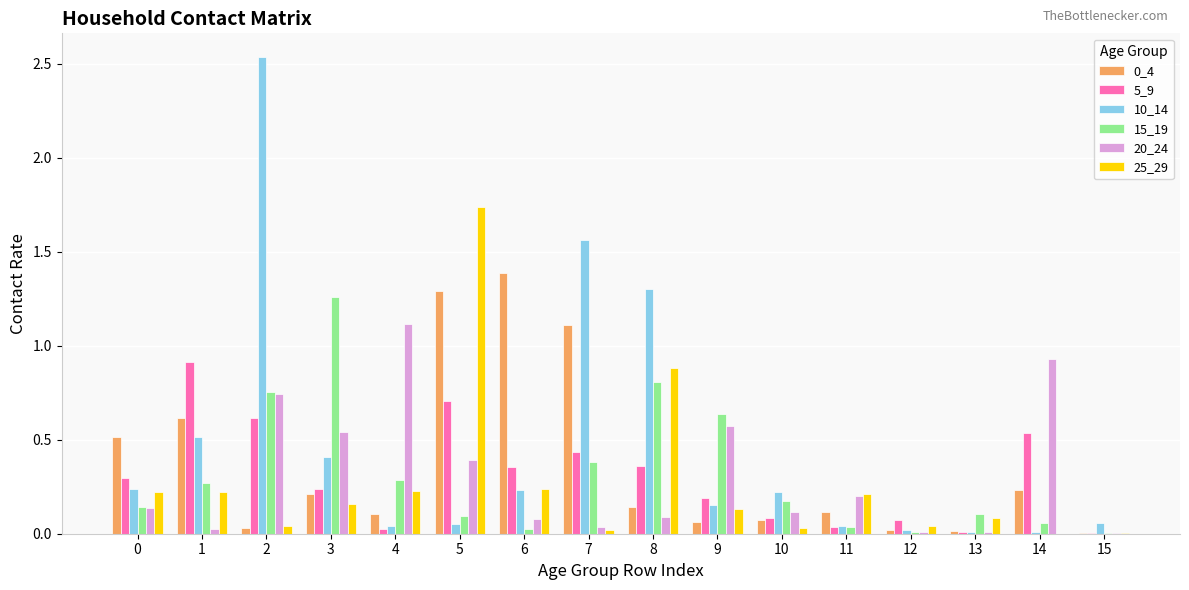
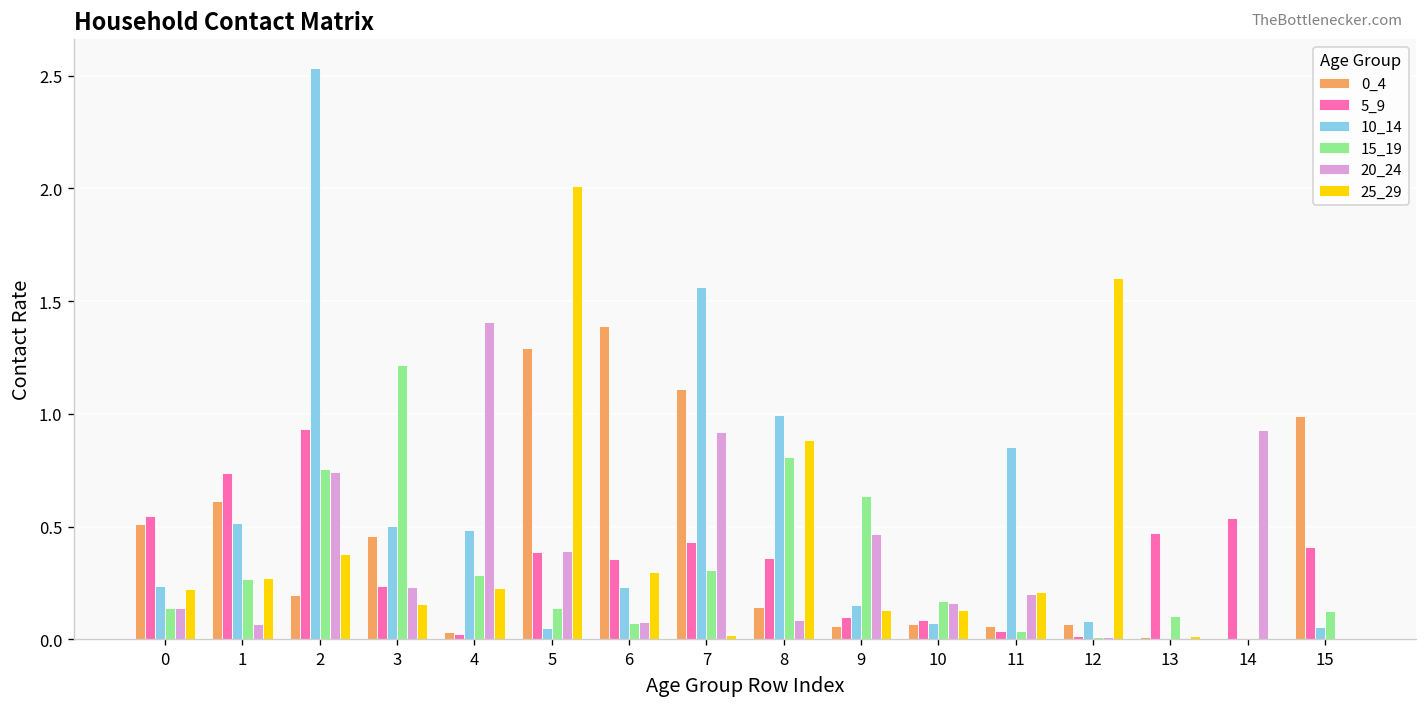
5_9, 0: 0.29 -> 0.55
5_9, 1: 0.91 -> 0.74
20_24, 1: 0.02 -> 0.07
25_29, 1: 0.22 -> 0.27
0_4, 2: 0.03 -> 0.20
5_9, 2: 0.62 -> 0.93
25_29, 2: 0.04 -> 0.38
0_4, 3: 0.21 -> 0.46
10_14, 3: 0.41 -> 0.50
15_19, 3: 1.26 -> 1.22
20_24, 3: 0.54 -> 0.23
0_4, 4: 0.10 -> 0.03
10_14, 4: 0.04 -> 0.49
20_24, 4: 1.12 -> 1.41
5_9, 5: 0.70 -> 0.39
15_19, 5: 0.10 -> 0.14
25_29, 5: 1.74 -> 2.01
15_19, 6: 0.03 -> 0.07
25_29, 6: 0.24 -> 0.30
15_19, 7: 0.38 -> 0.31
20_24, 7: 0.03 -> 0.92
10_14, 8: 1.30 -> 0.99
5_9, 9: 0.19 -> 0.10
20_24, 9: 0.57 -> 0.47
10_14, 10: 0.22 -> 0.07
20_24, 10: 0.11 -> 0.16
25_29, 10: 0.03 -> 0.13
0_4, 11: 0.12 -> 0.06
10_14, 11: 0.04 -> 0.85
0_4, 12: 0.02 -> 0.07
5_9, 12: 0.07 -> 0.02
10_14, 12: 0.02 -> 0.08
25_29, 12: 0.04 -> 1.60
5_9, 13: 0.01 -> 0.47
25_29, 13: 0.09 -> 0.01
0_4, 14: 0.23 -> 0.00
15_19, 14: 0.06 -> 0.01
0_4, 15: 0.01 -> 0.99
5_9, 15: 0.00 -> 0.41
15_19, 15: 0.00 -> 0.13
